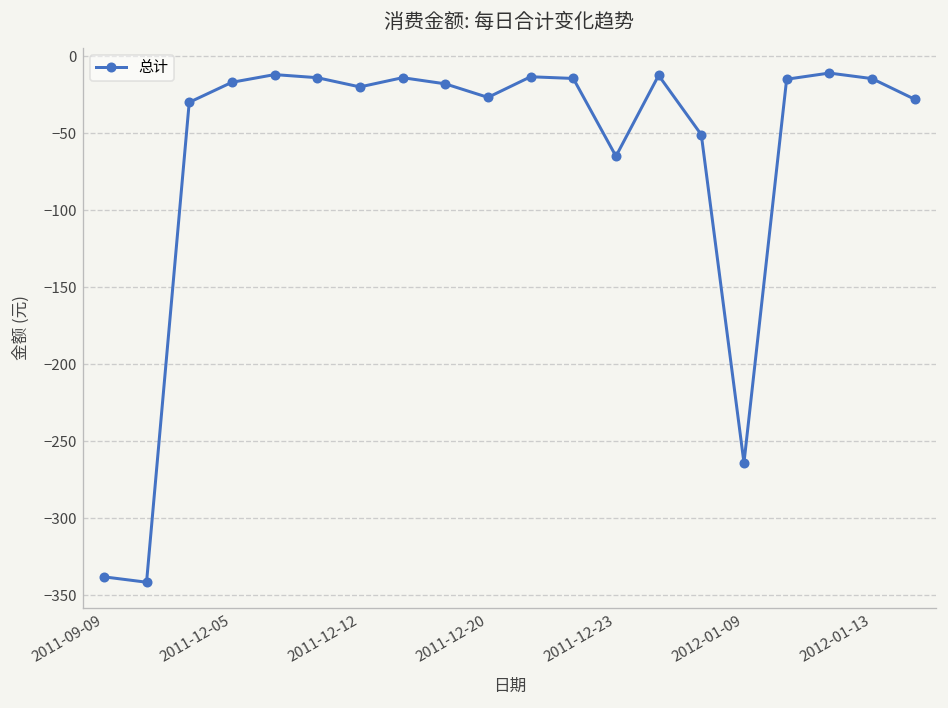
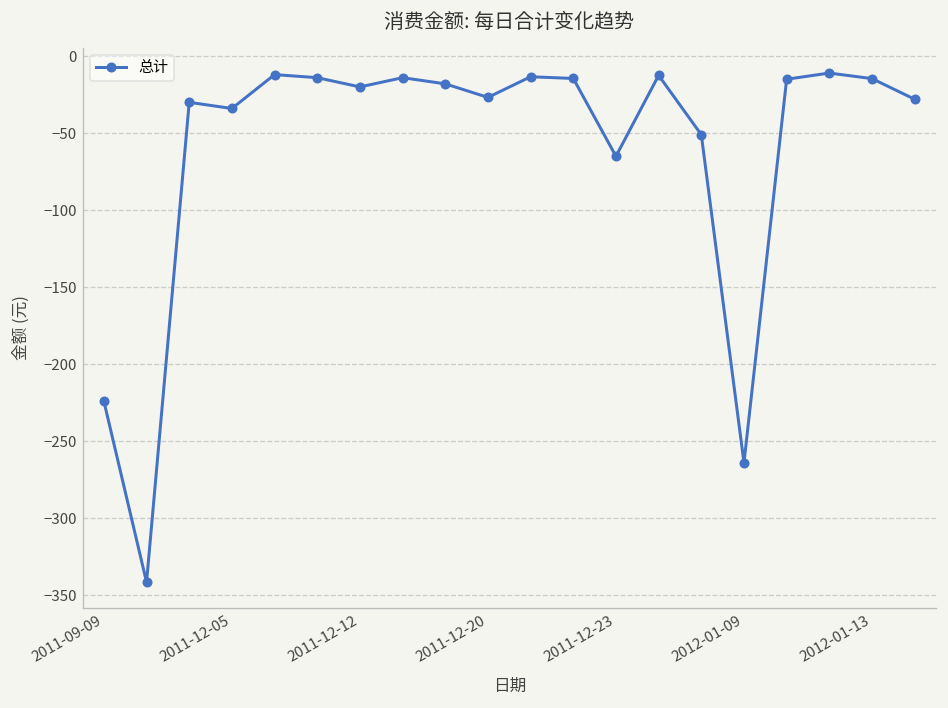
2011-09-09: -338 -> -224
2011-12-05: -17 -> -34
